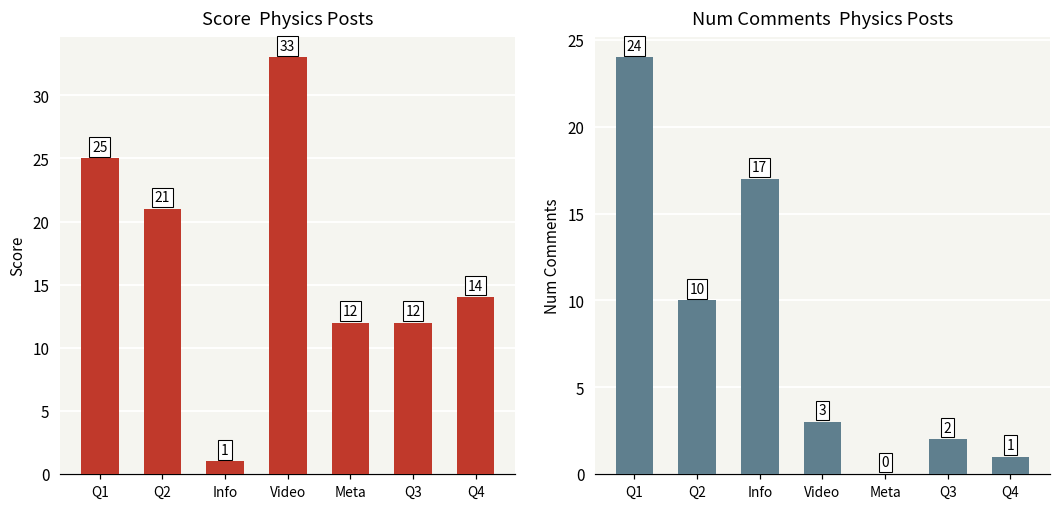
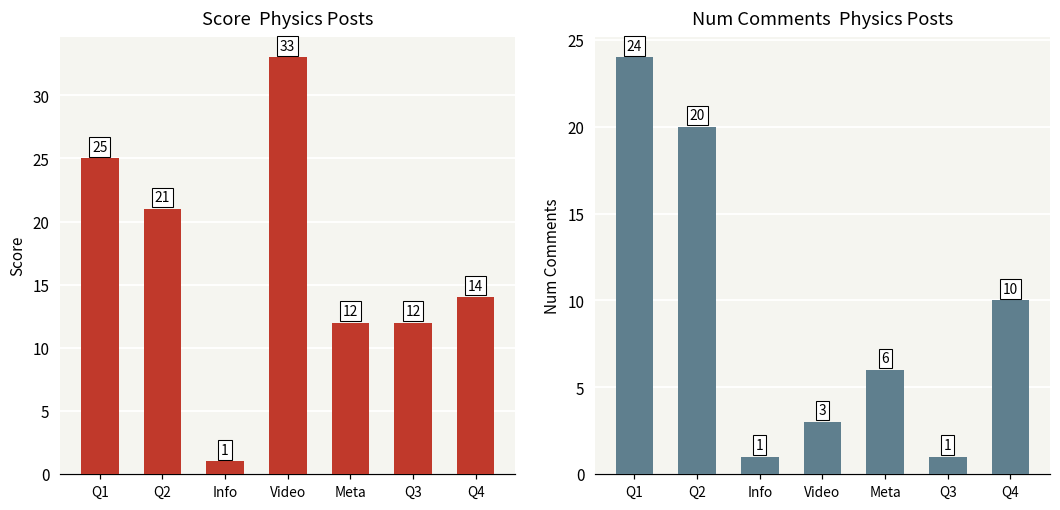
Num Comments Physics Posts, Q2: 10 -> 20
Num Comments Physics Posts, Info: 17 -> 1
Num Comments Physics Posts, Meta: 0 -> 6
Num Comments Physics Posts, Q3: 2 -> 1
Num Comments Physics Posts, Q4: 1 -> 10
